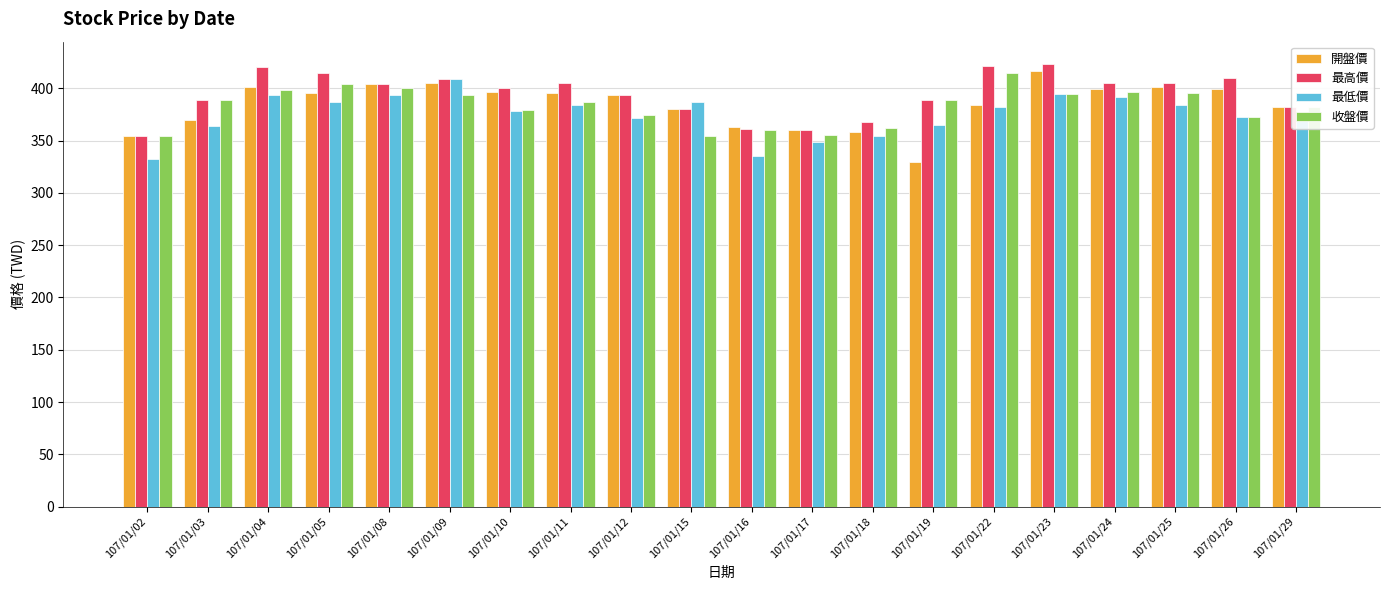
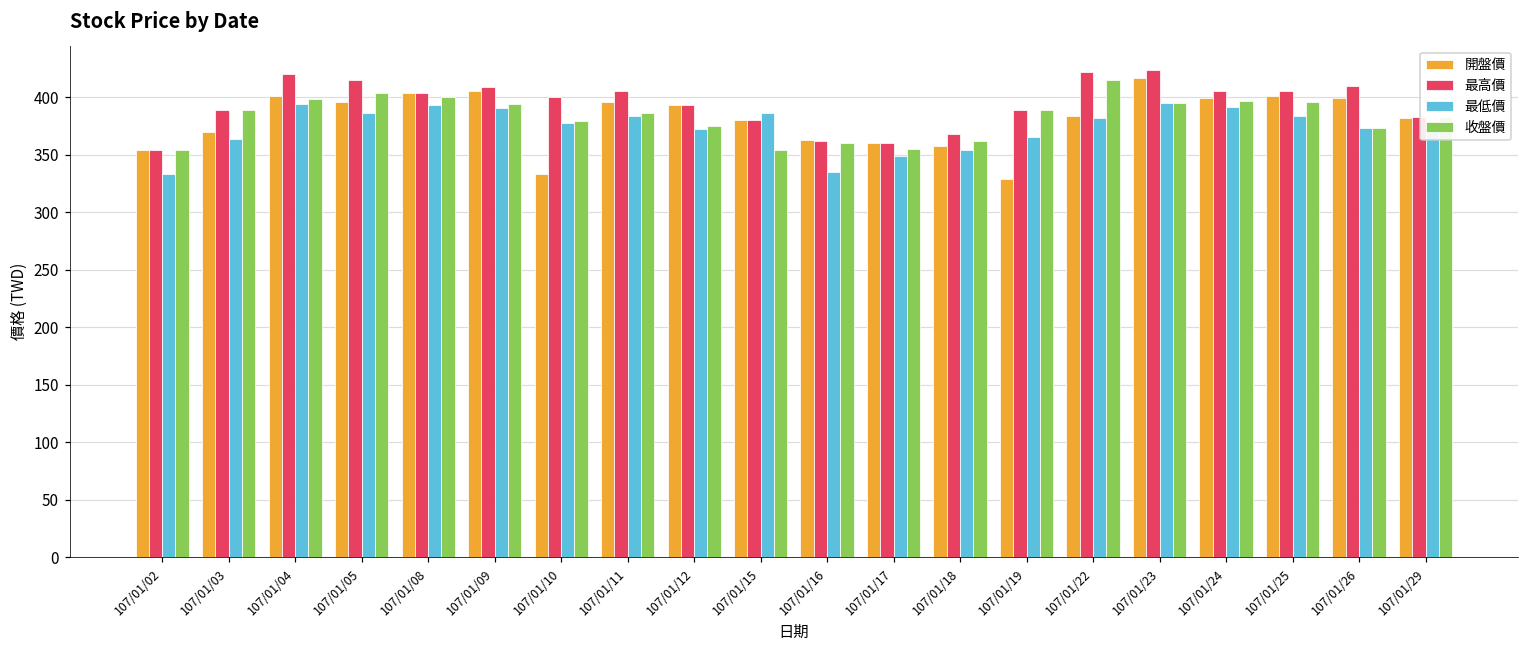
最低價, 107/01/09: 409 -> 391
開盤價, 107/01/10: 397 -> 333
